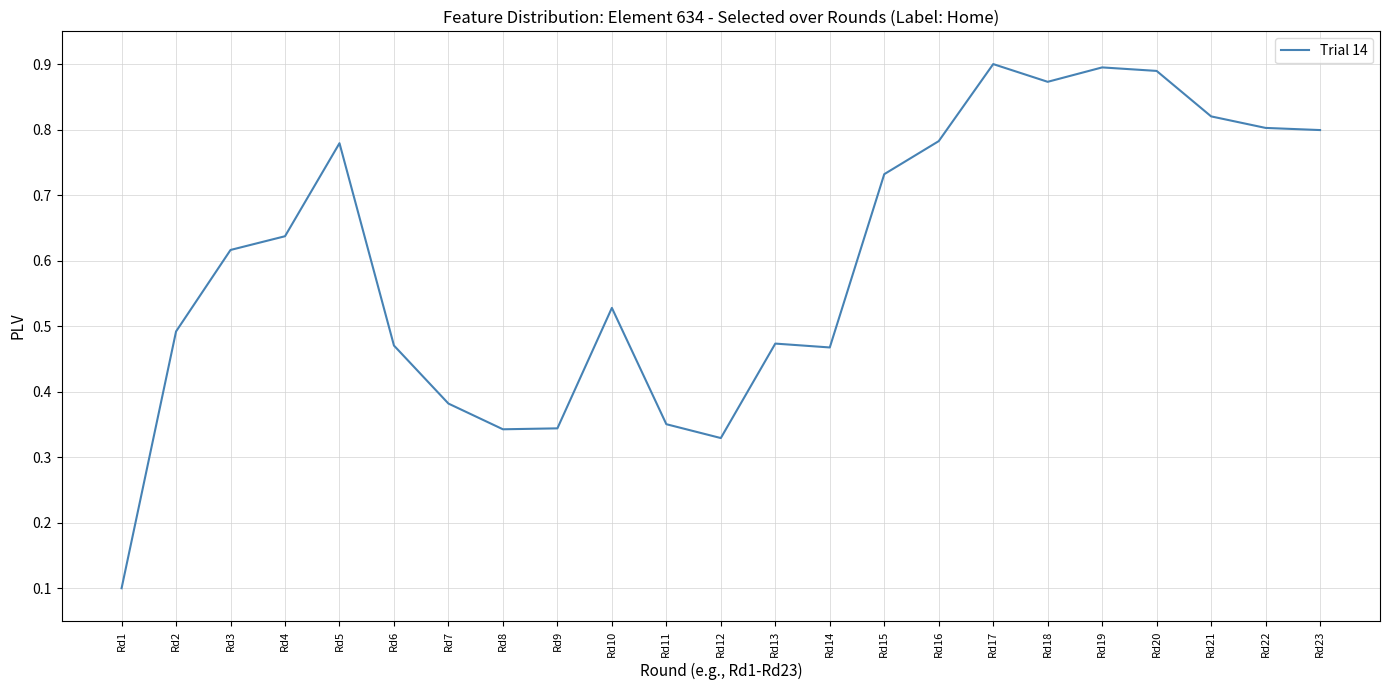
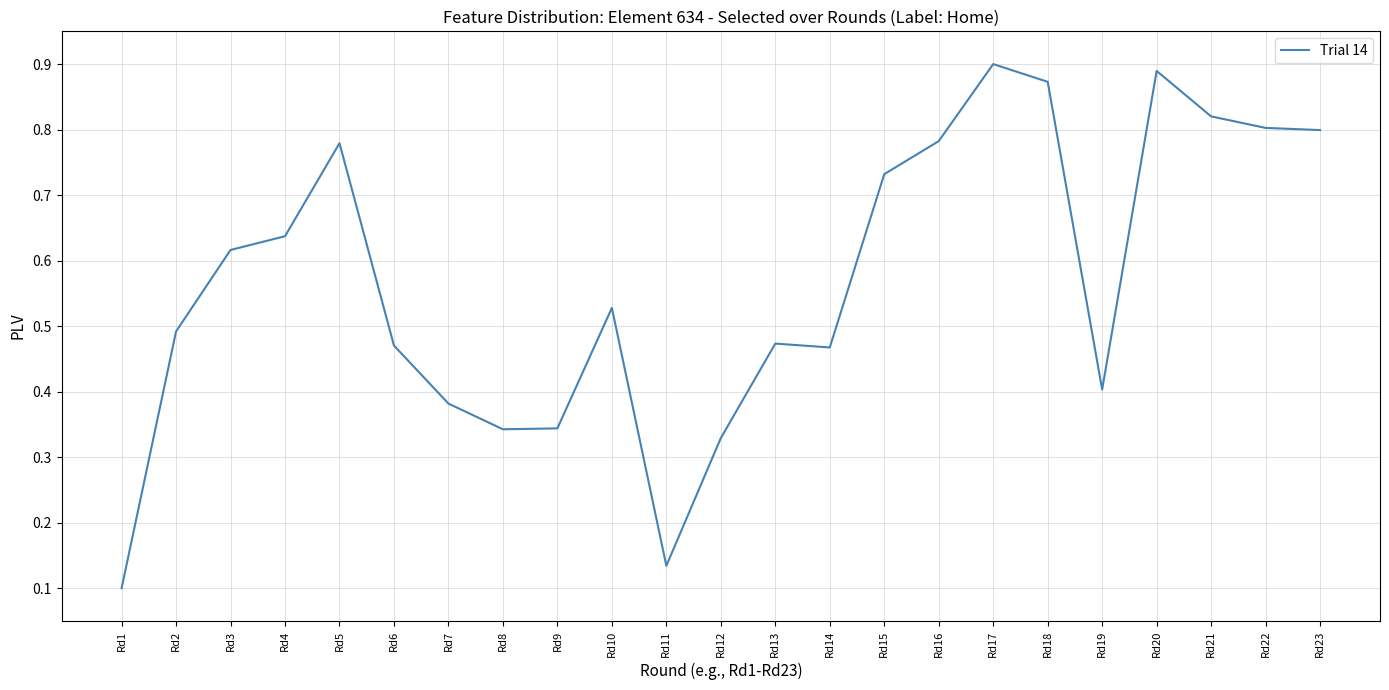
Rd11: 0.35 -> 0.13
Rd19: 0.89 -> 0.40
